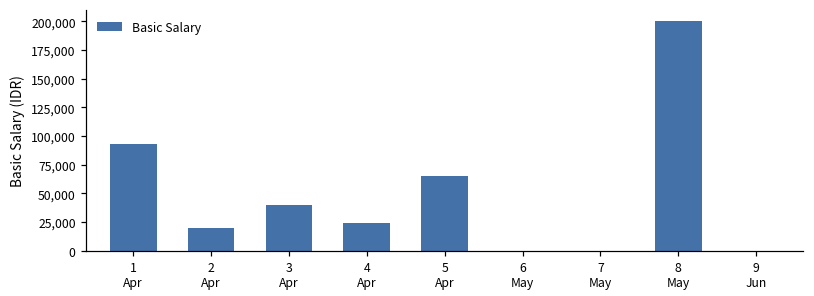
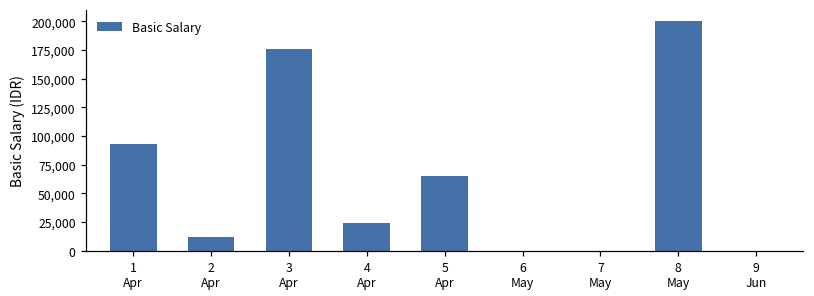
2 Apr: 20,000 -> 11,000
3 Apr: 40,000 -> 176,000
